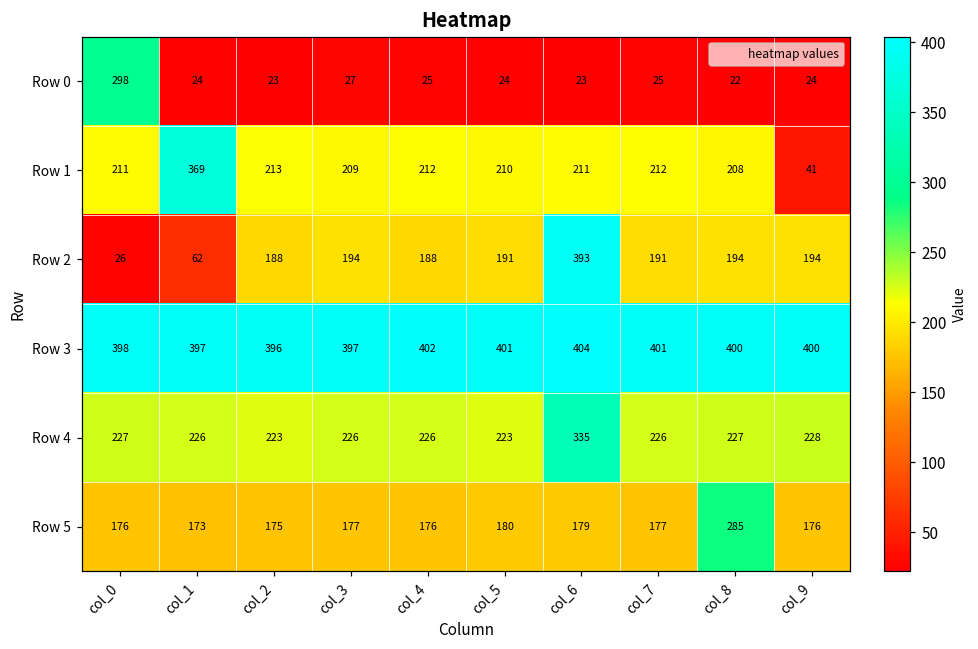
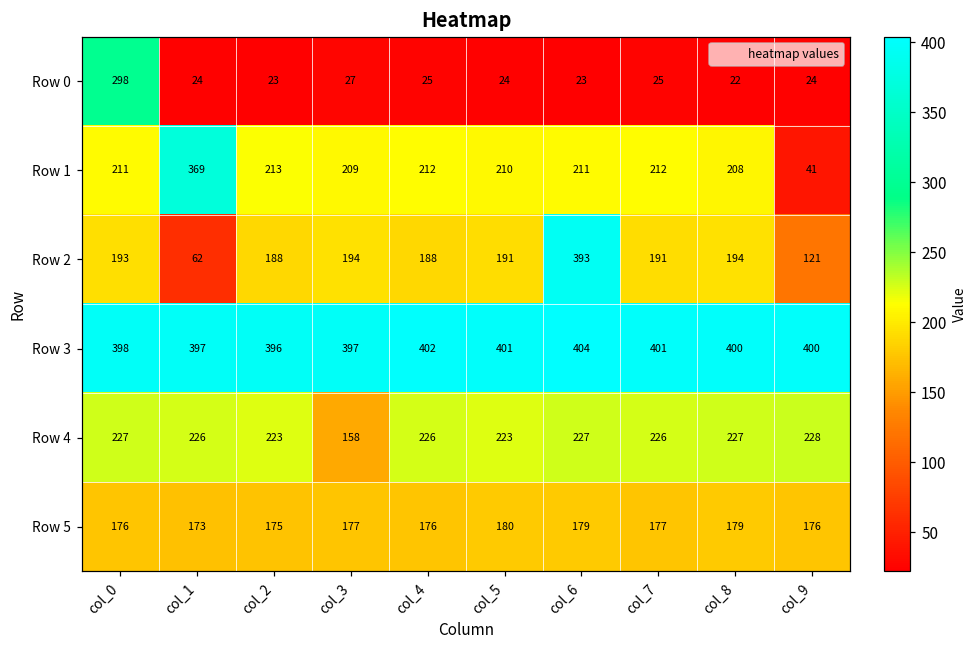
Row 2, col_0: 26 -> 193
Row 2, col_9: 194 -> 121
Row 4, col_3: 226 -> 158
Row 4, col_6: 335 -> 227
Row 5, col_8: 285 -> 179
